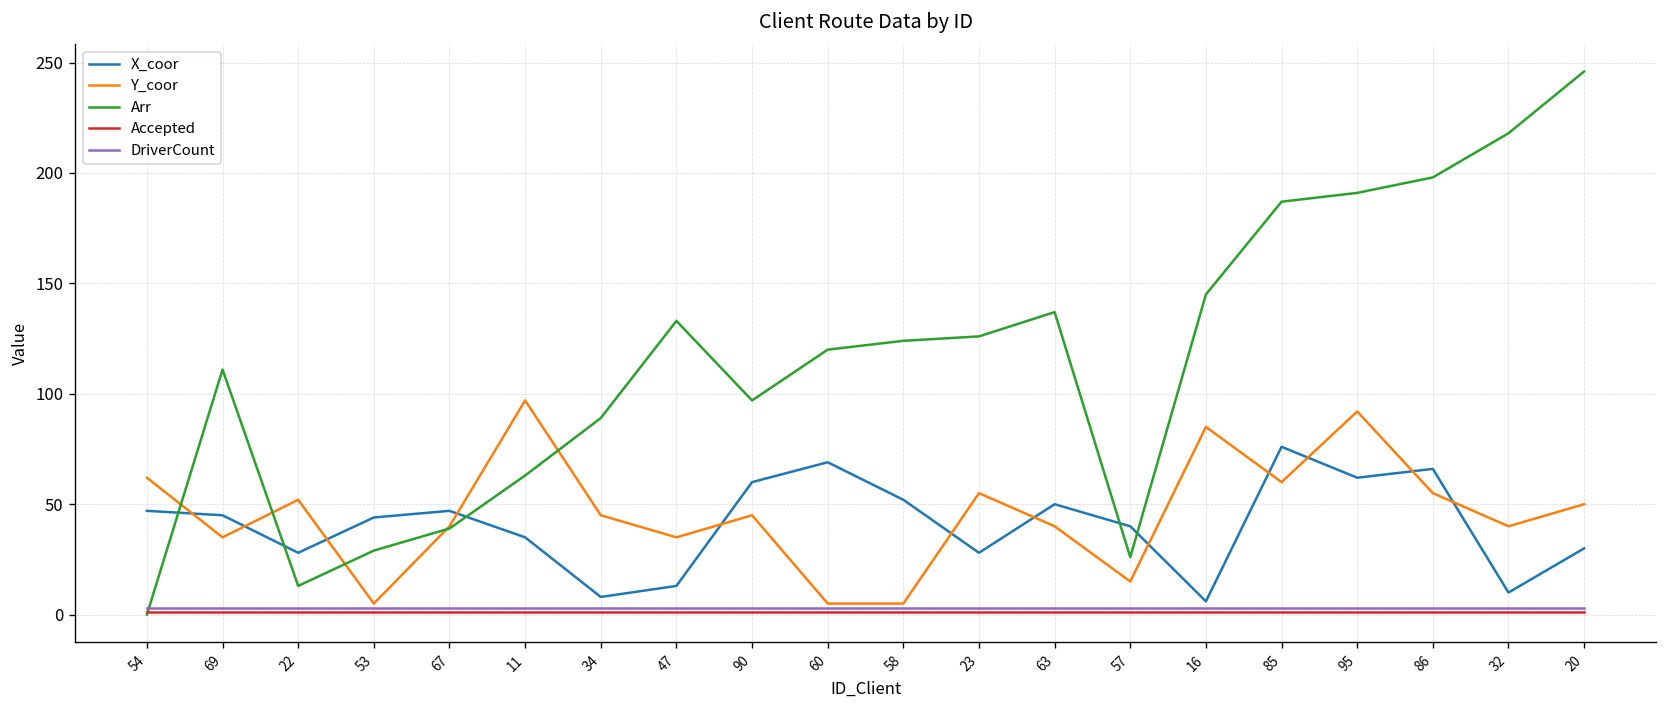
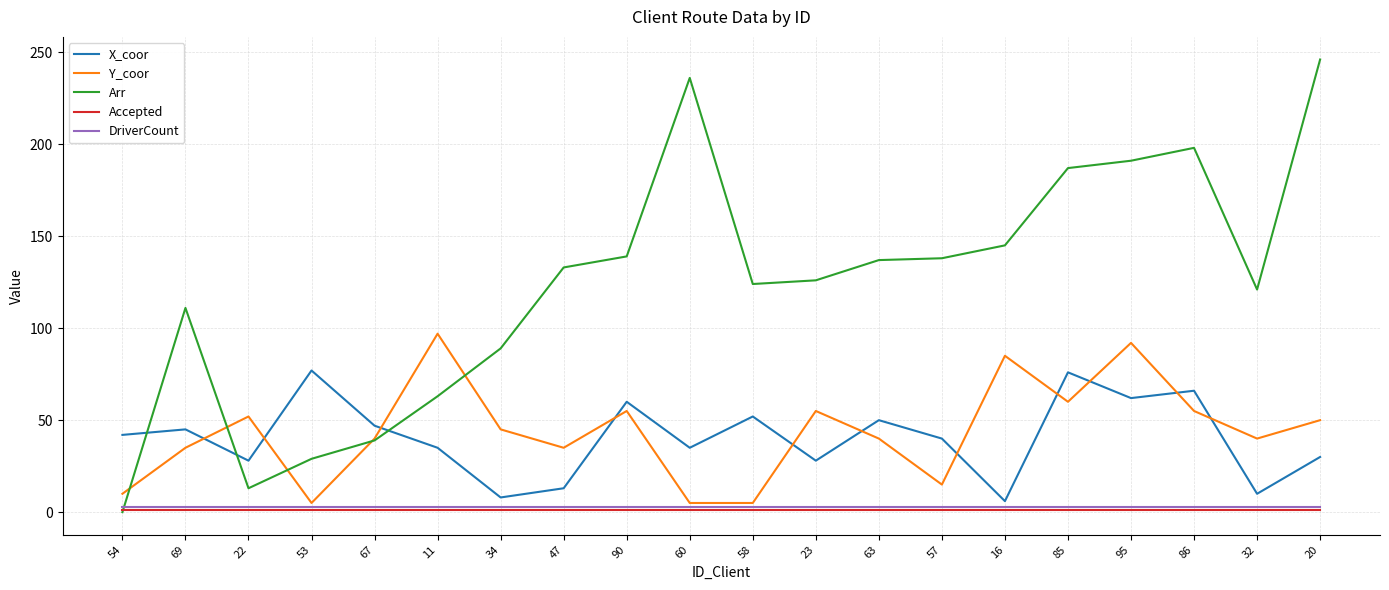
X_coor, 54: 47 -> 42
Y_coor, 54: 62 -> 10
X_coor, 53: 44 -> 77
Y_coor, 90: 45 -> 55
Arr, 90: 97 -> 139
X_coor, 60: 69 -> 35
Arr, 60: 120 -> 236
Arr, 57: 26 -> 138
Arr, 32: 218 -> 121
